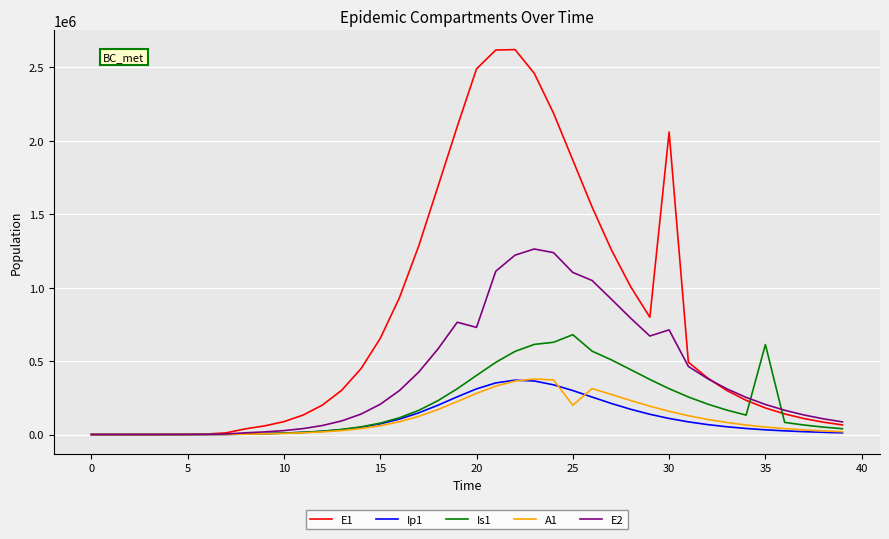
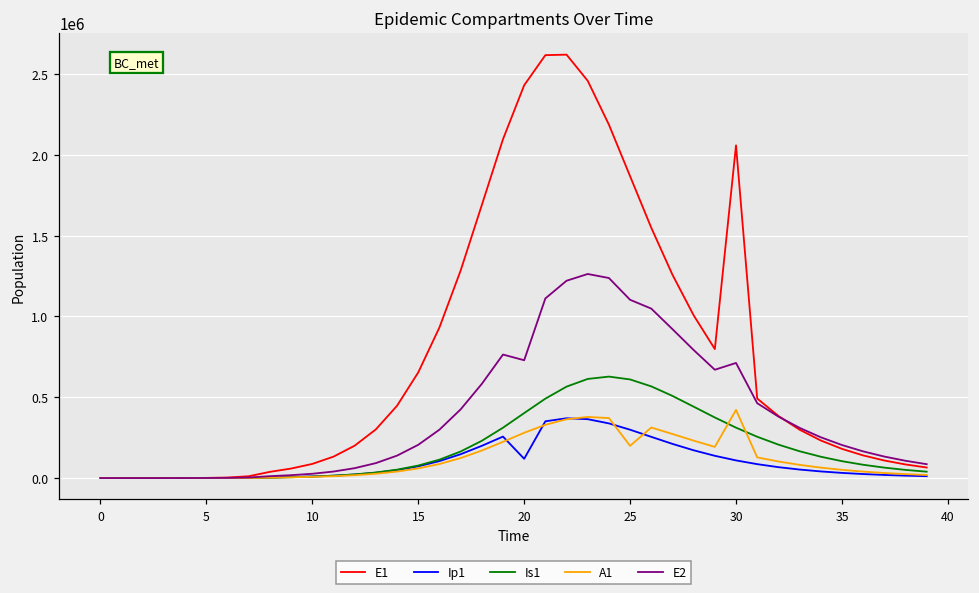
E1, 20: 2490000 -> 2430000
Ip1, 20: 310000 -> 120000
Is1, 25: 680000 -> 610000
A1, 30: 160000 -> 420000
Is1, 35: 610000 -> 100000
